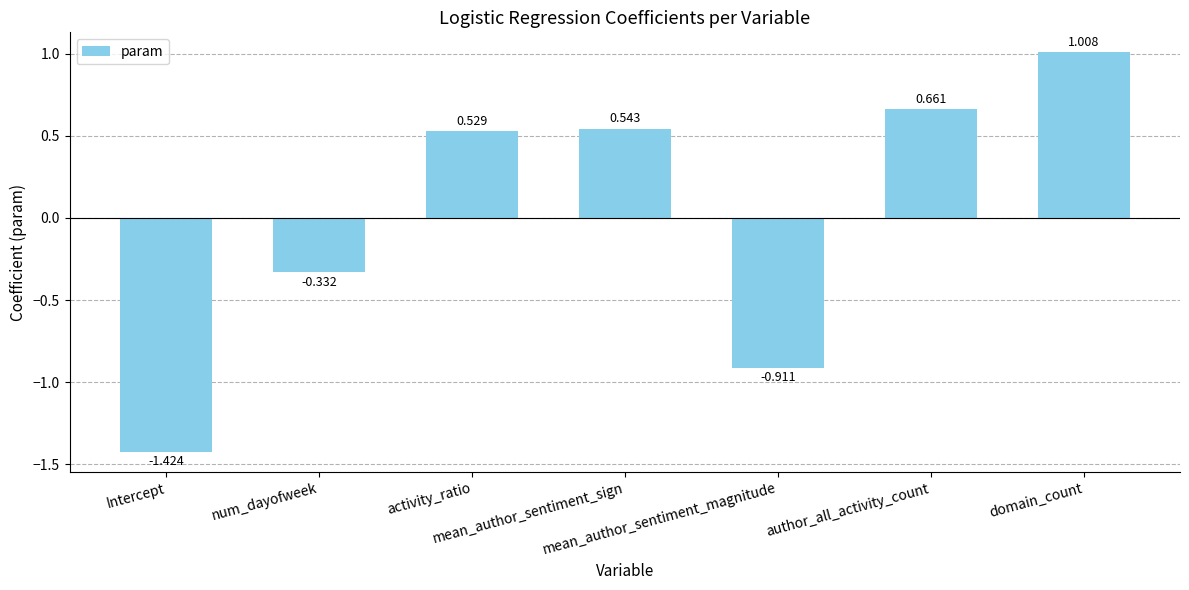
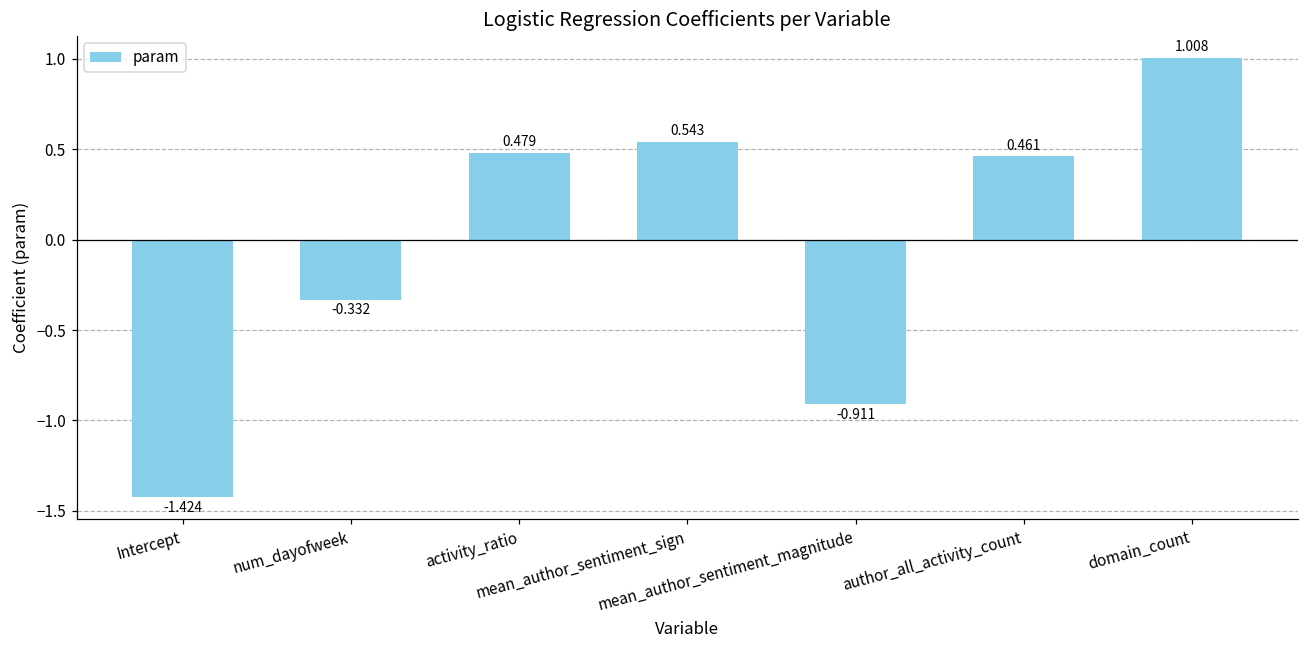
activity_ratio: 0.529 -> 0.479
author_all_activity_count: 0.661 -> 0.461
